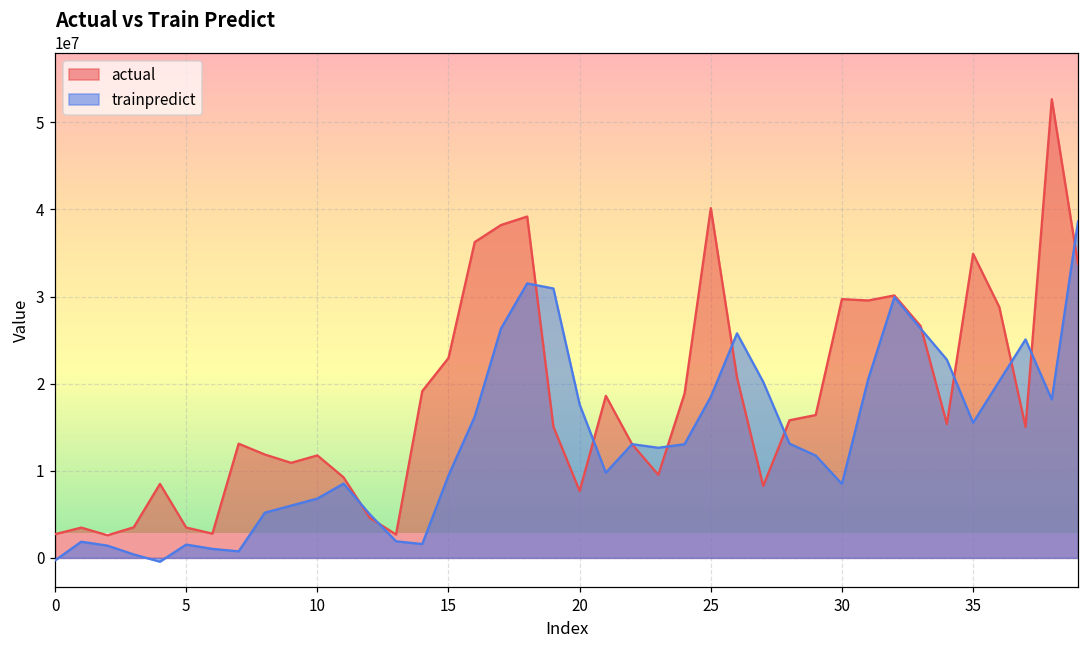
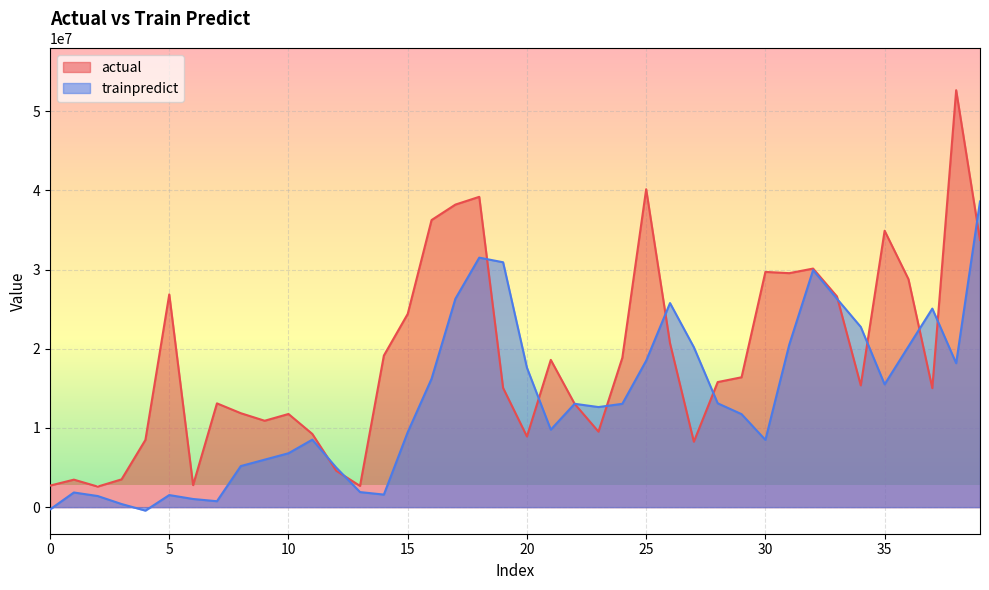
actual, 5: 3000000 -> 27000000
actual, 15: 23000000 -> 24000000
actual, 20: 8000000 -> 9000000
